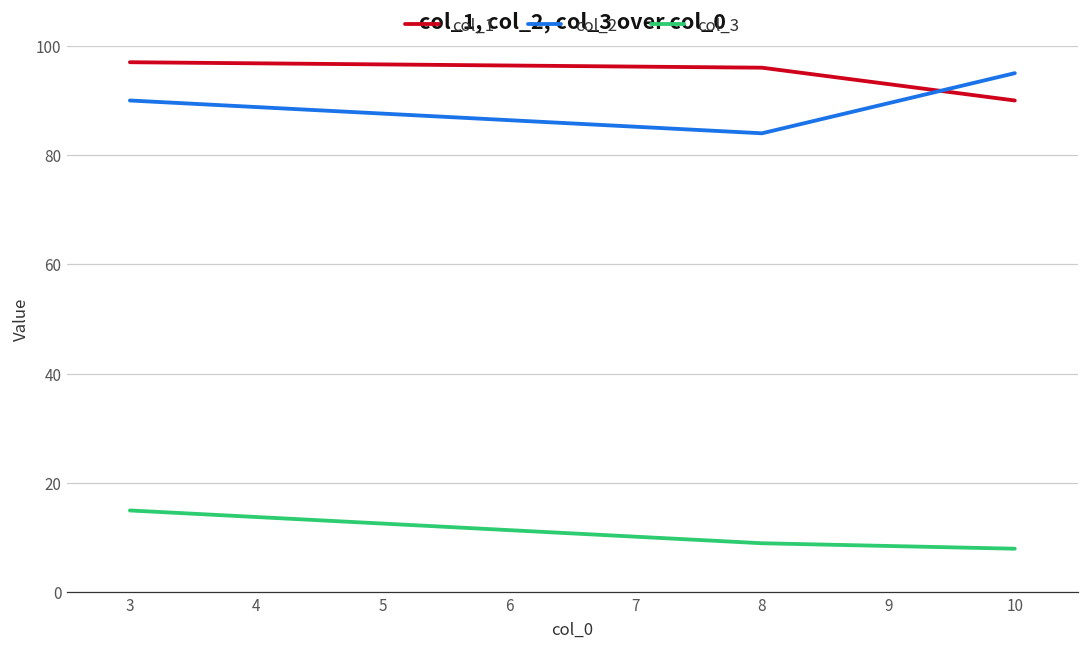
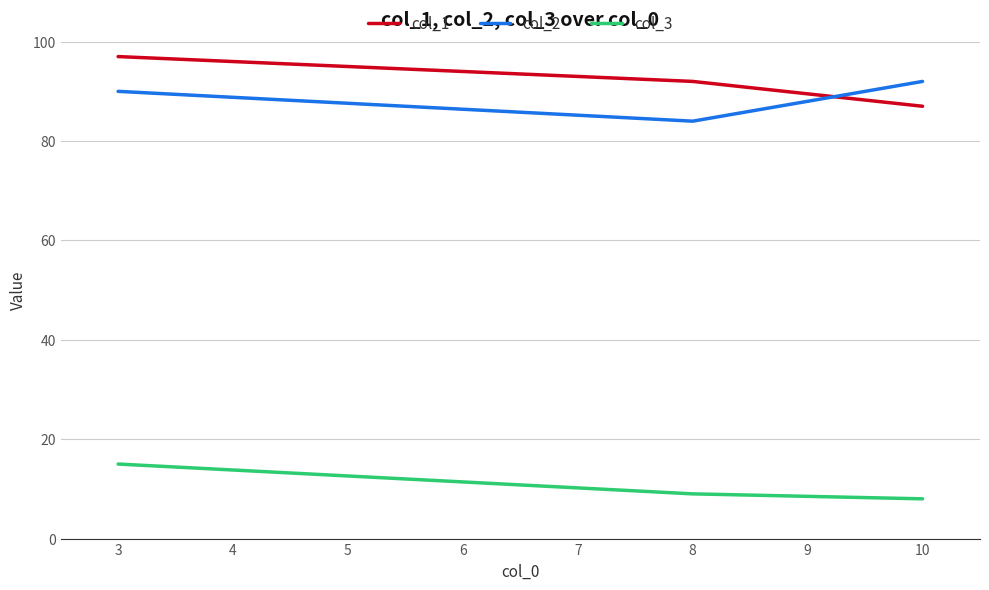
col_1, 8: 96 -> 92
col_1, 10: 90 -> 87
col_2, 10: 95 -> 92
